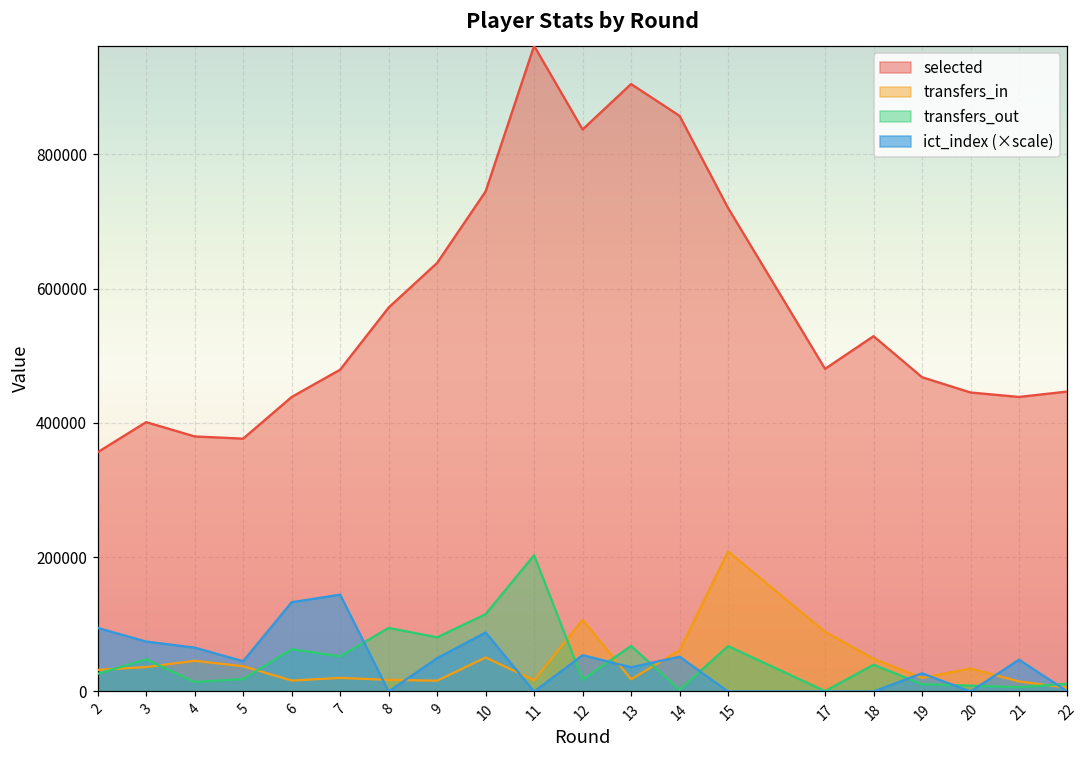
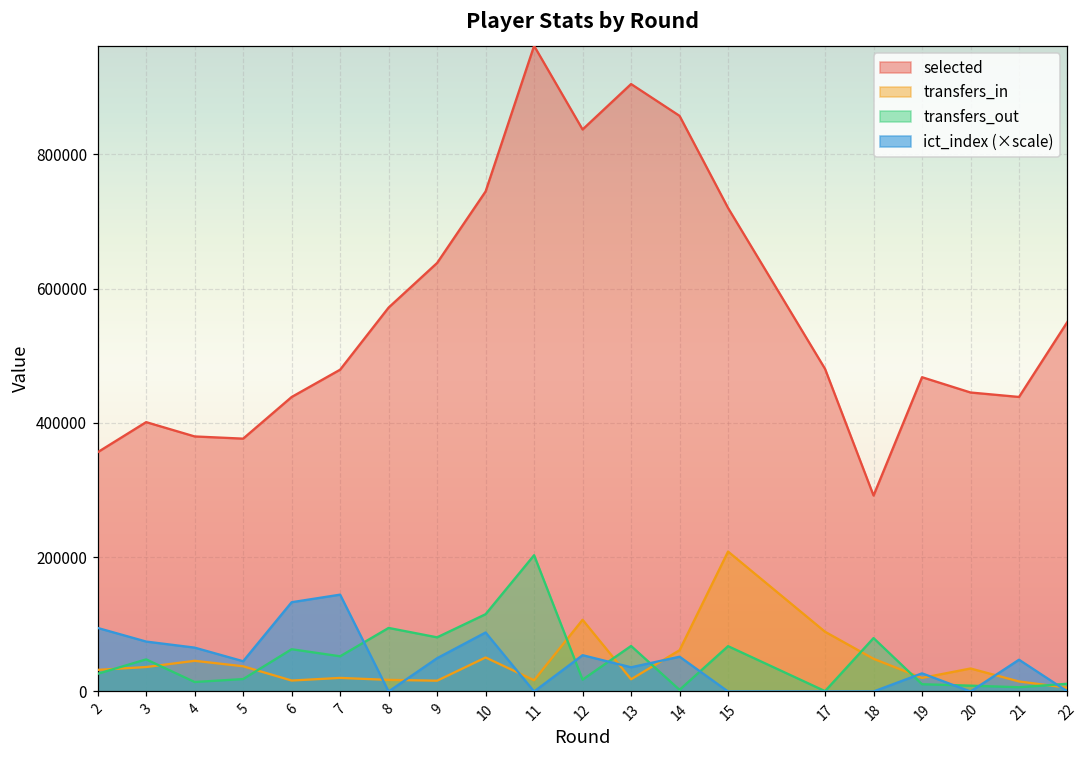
selected, 18: 530000 -> 290000
transfers_out, 18: 40000 -> 80000
selected, 22: 450000 -> 550000
